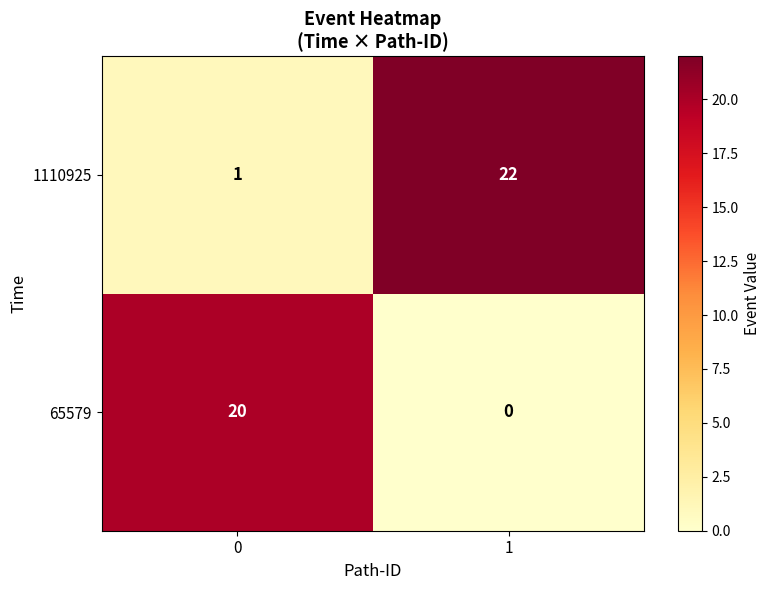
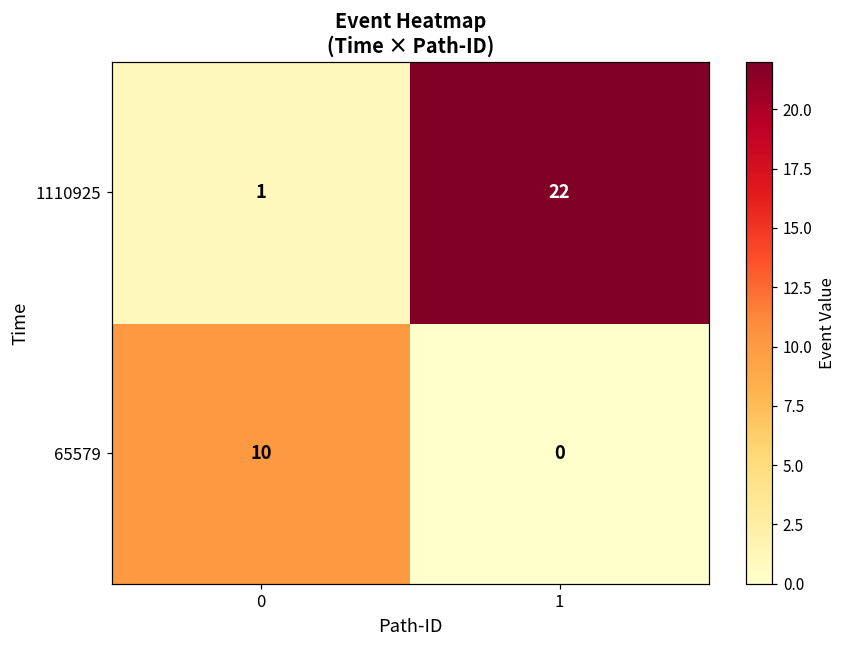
65579, 0: 20 -> 10
